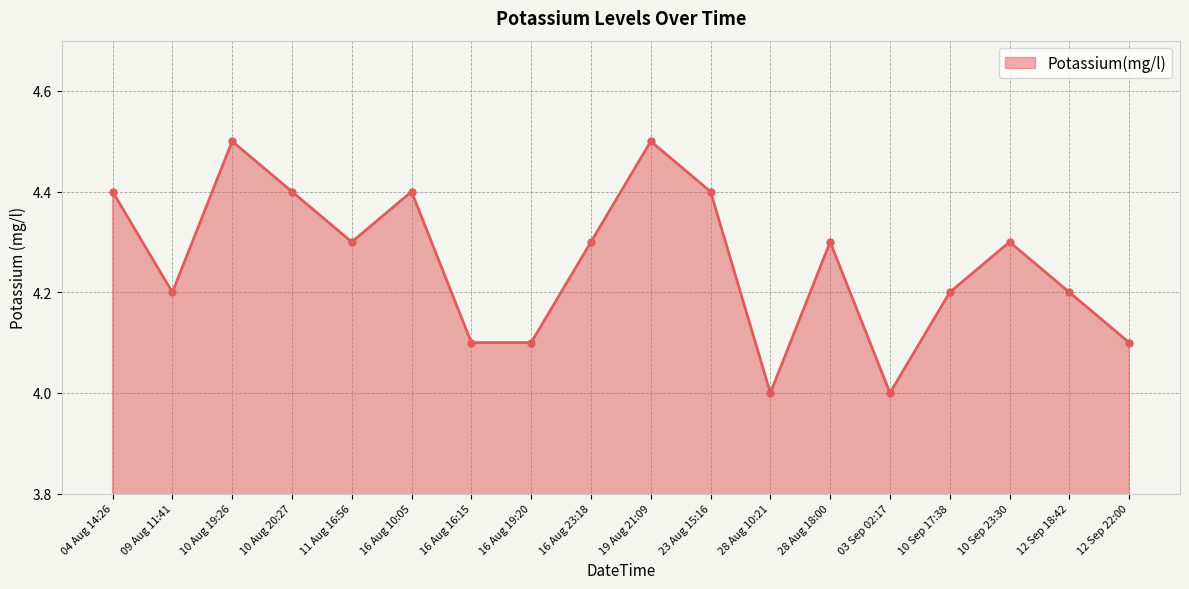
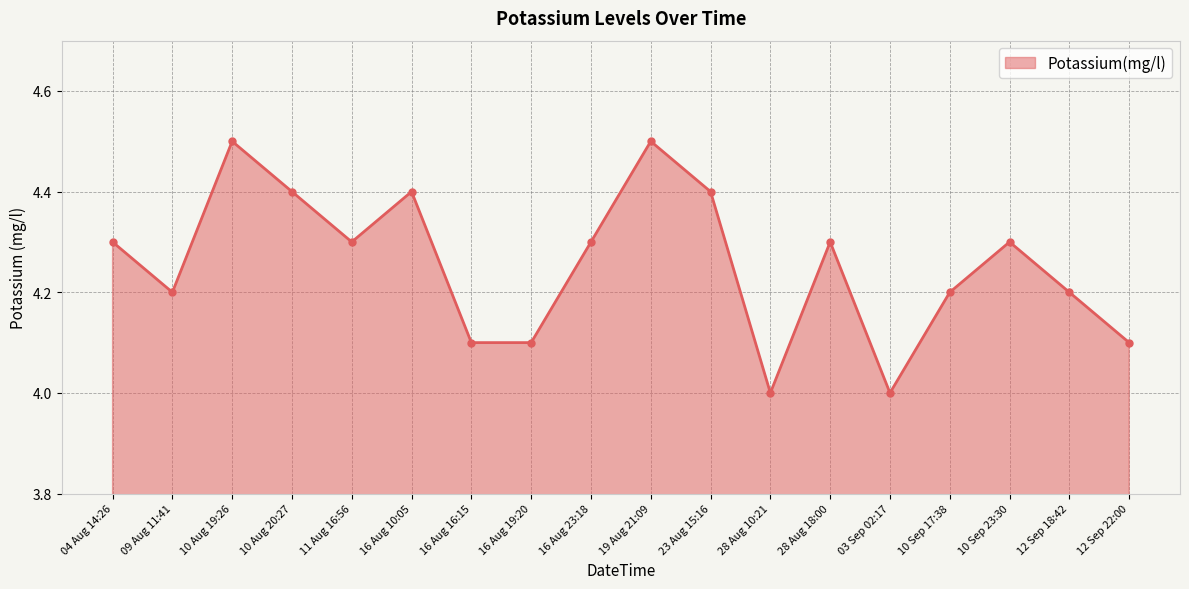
04 Aug 14:26: 4.4 -> 4.3
